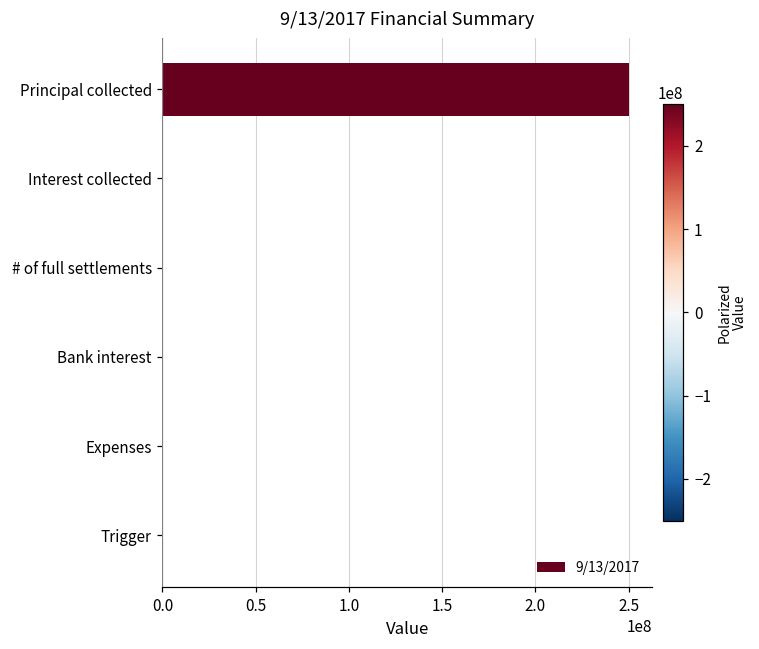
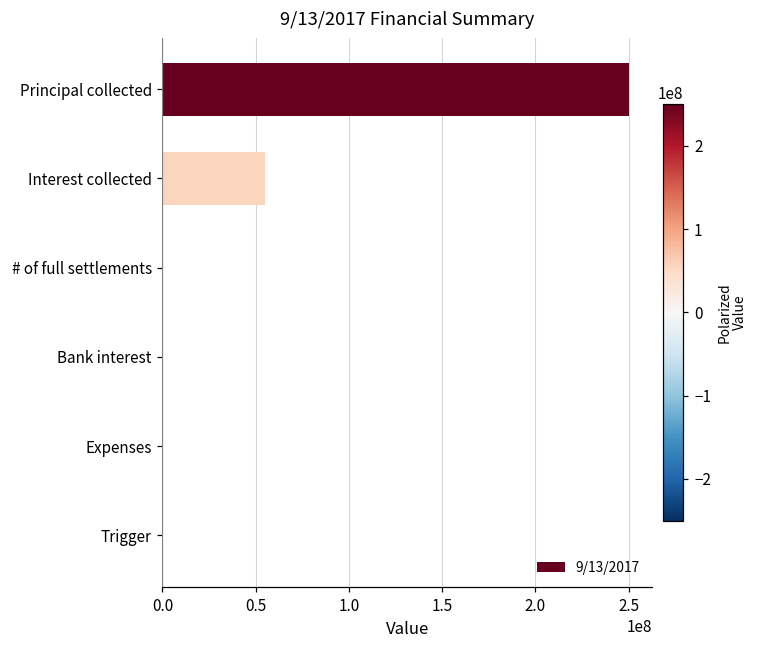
Interest collected: 0 -> 55000000
